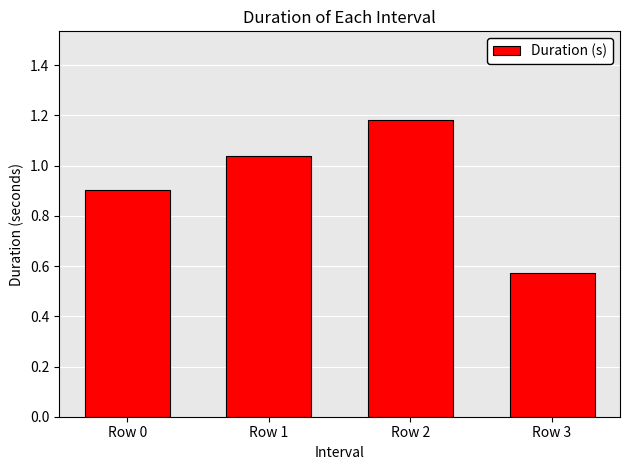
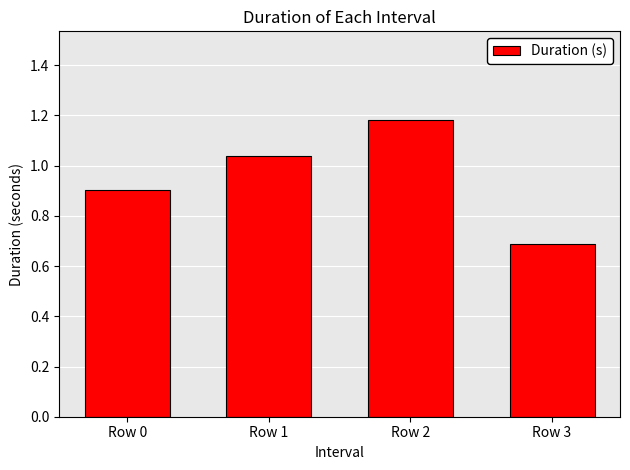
Row 3: 0.57 -> 0.69
